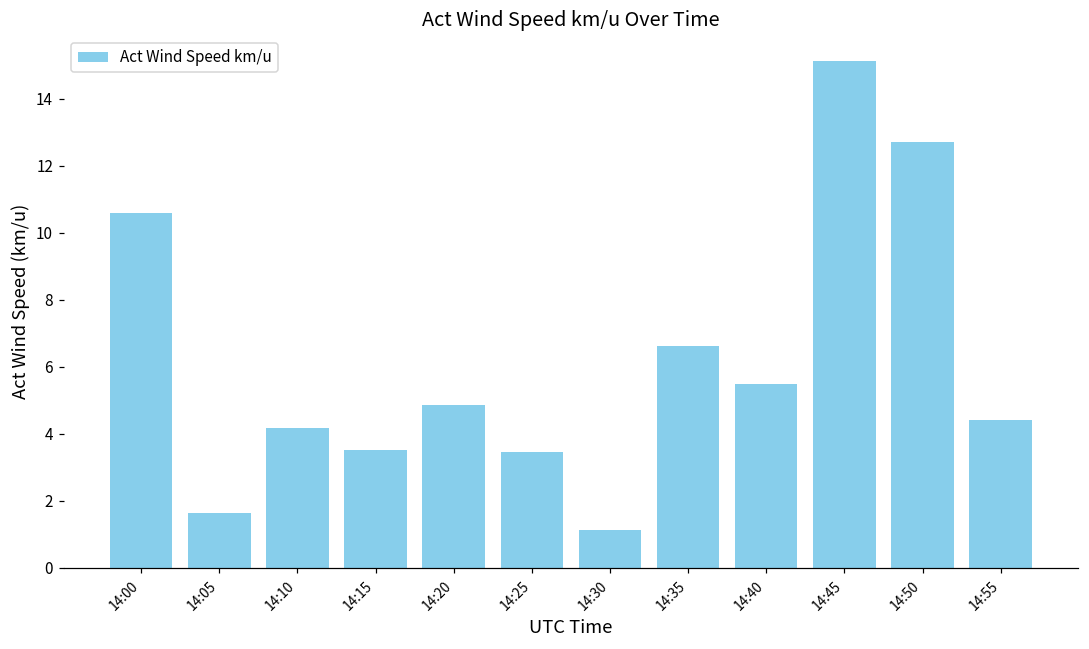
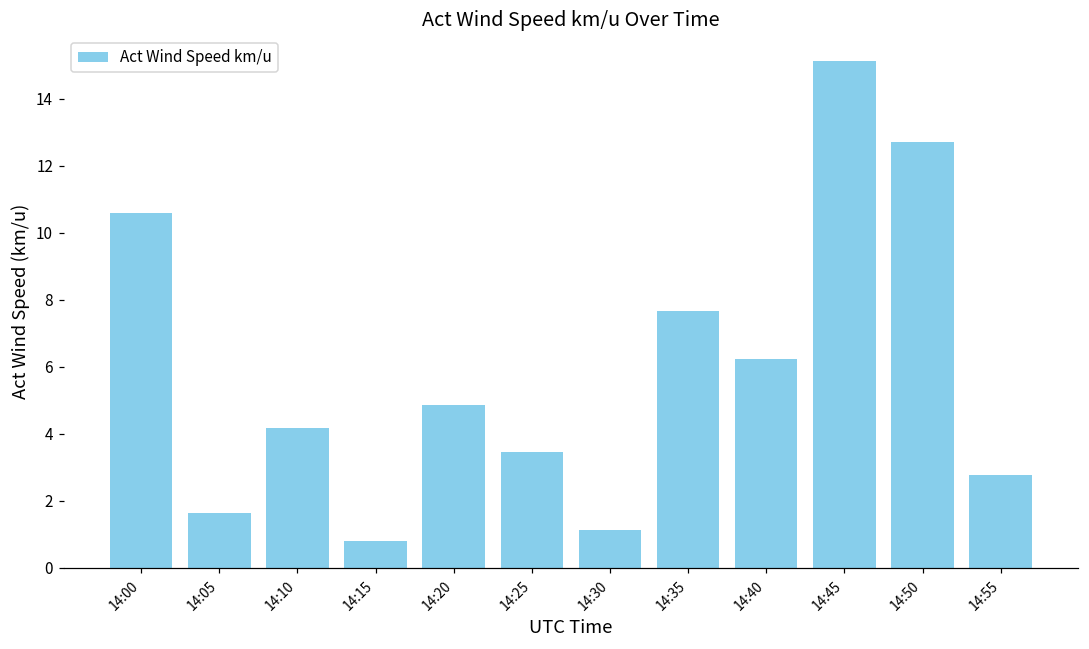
14:15: 3.5 -> 0.8
14:35: 6.6 -> 7.7
14:40: 5.5 -> 6.2
14:55: 4.4 -> 2.8
